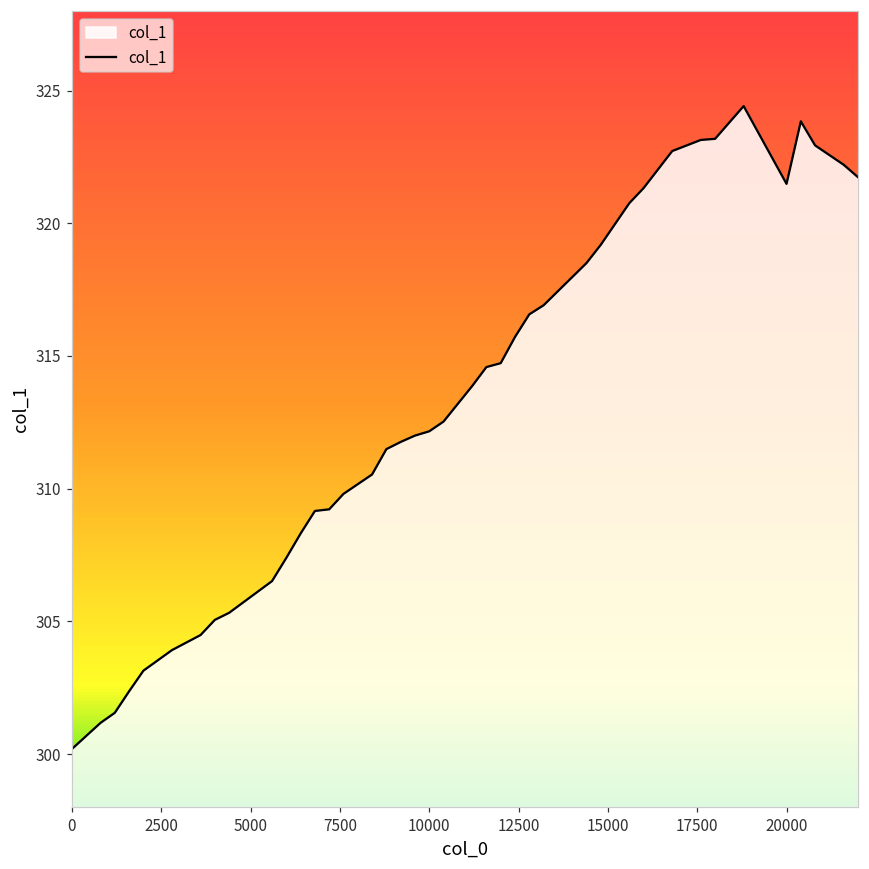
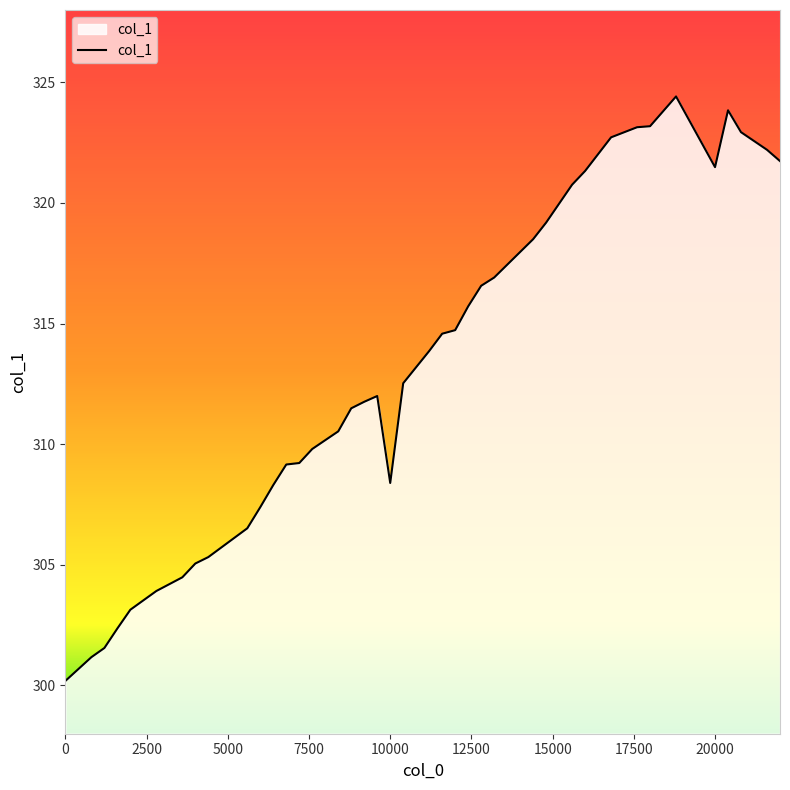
10000: 312.2 -> 308.4
